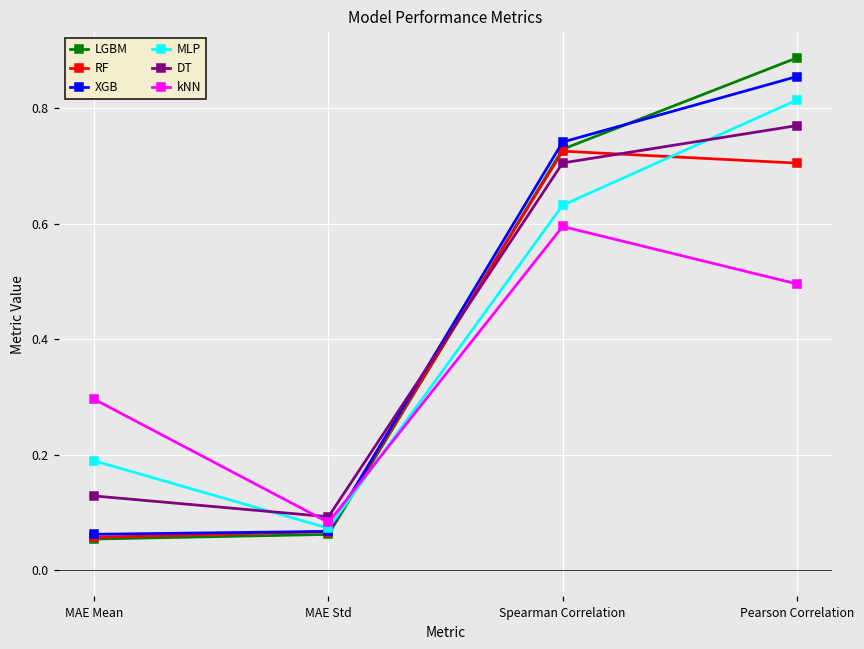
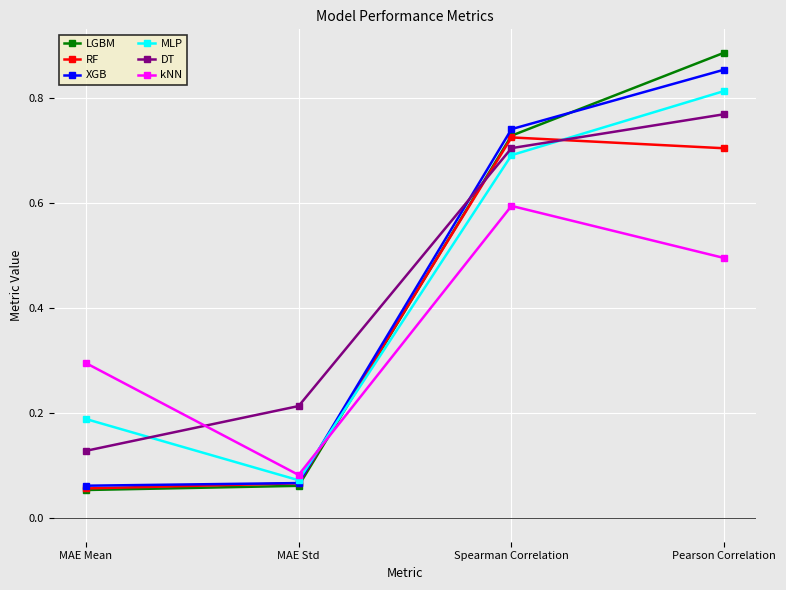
DT, MAE Std: 0.09 -> 0.21
MLP, Spearman Correlation: 0.63 -> 0.69
